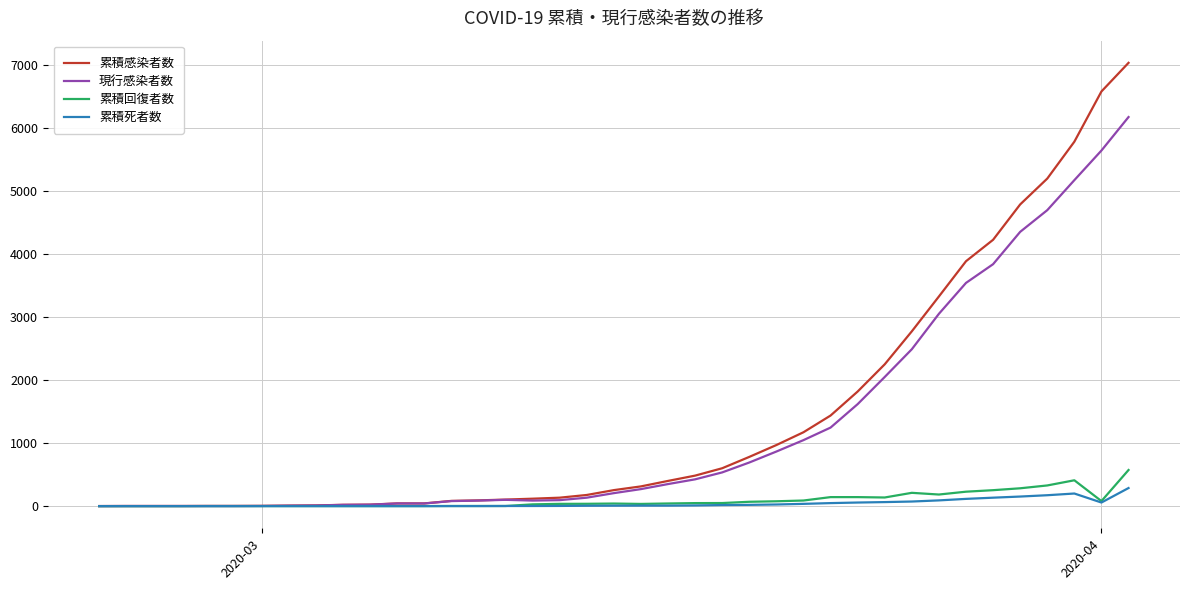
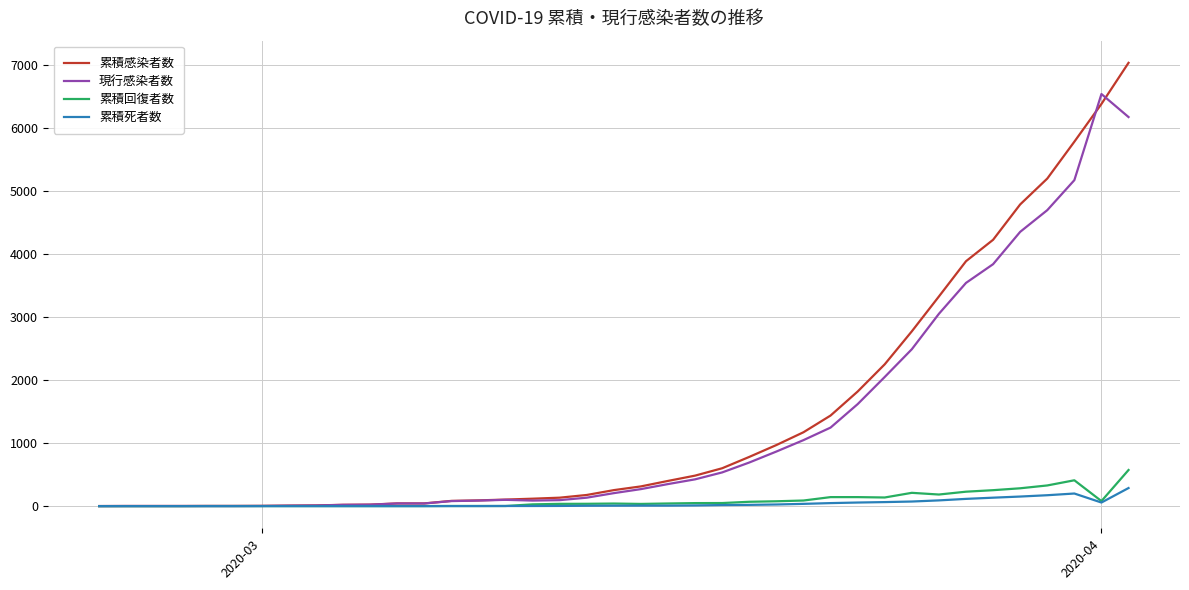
累積感染者数, 2020-04: 6600 -> 6400
現行感染者数, 2020-04: 5600 -> 6500
